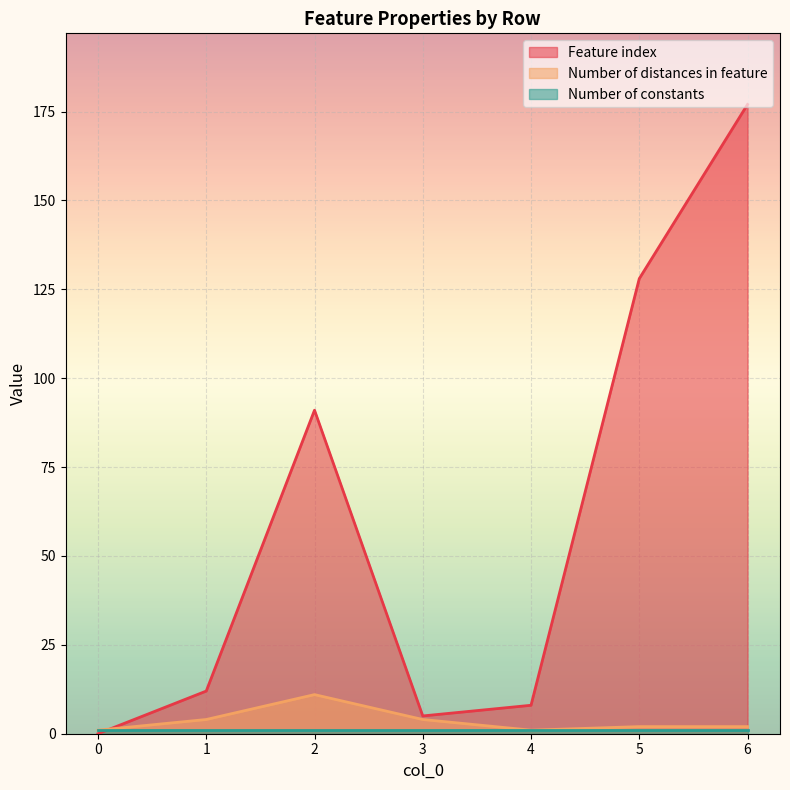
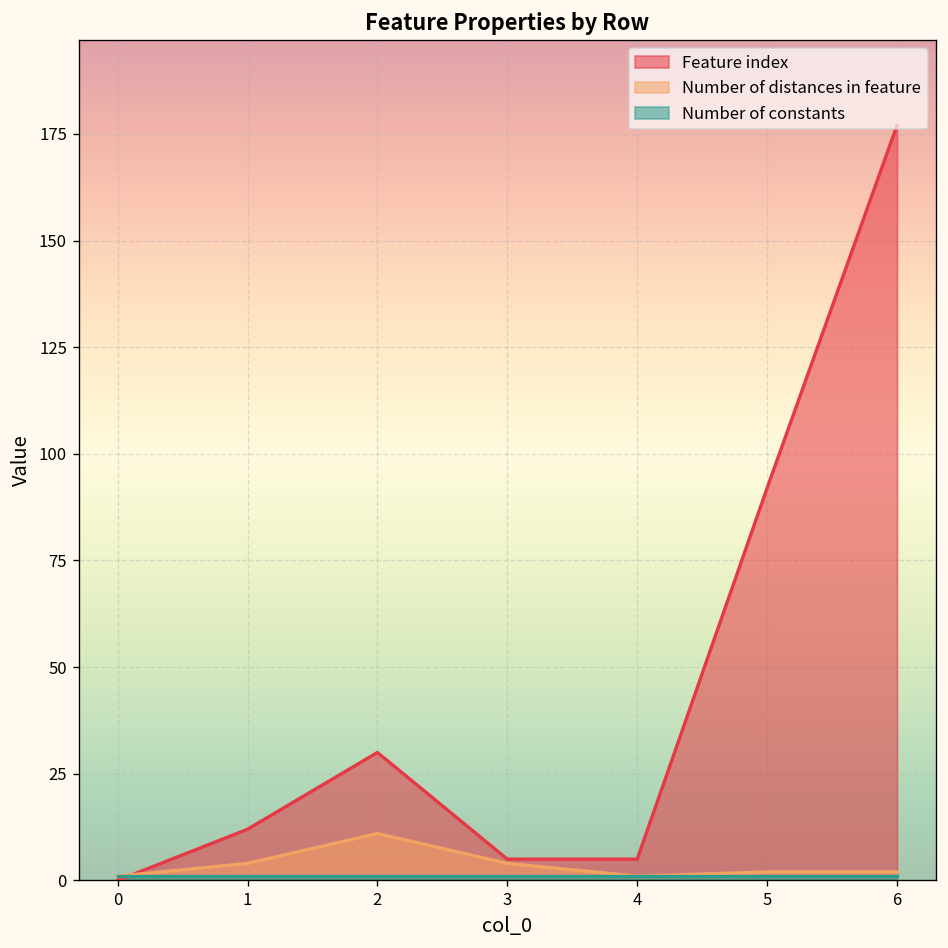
Feature index, 2: 91 -> 30
Feature index, 4: 8 -> 5
Feature index, 5: 128 -> 92
